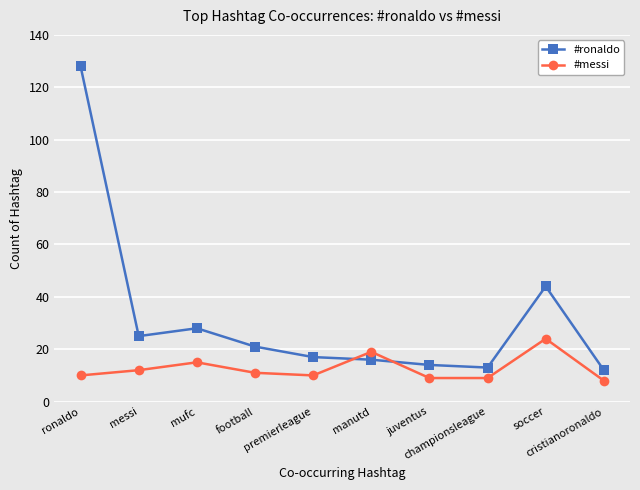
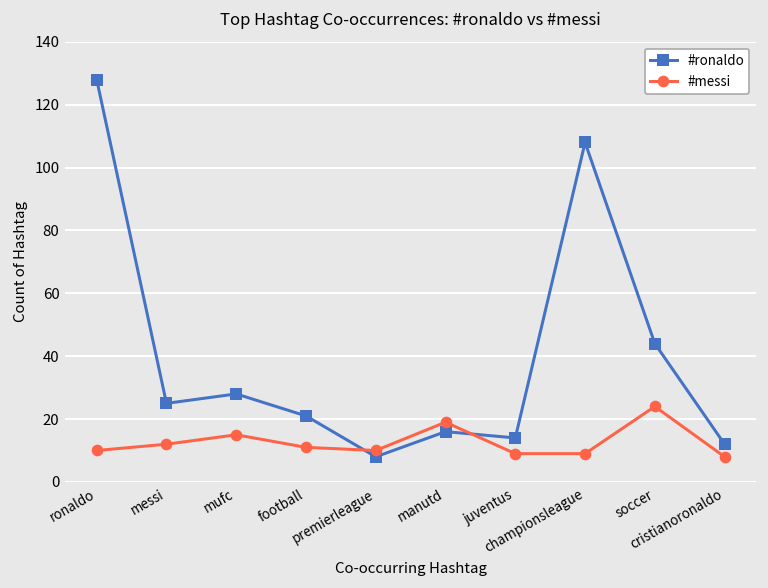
#ronaldo, premierleague: 17 -> 8
#ronaldo, championsleague: 13 -> 108
